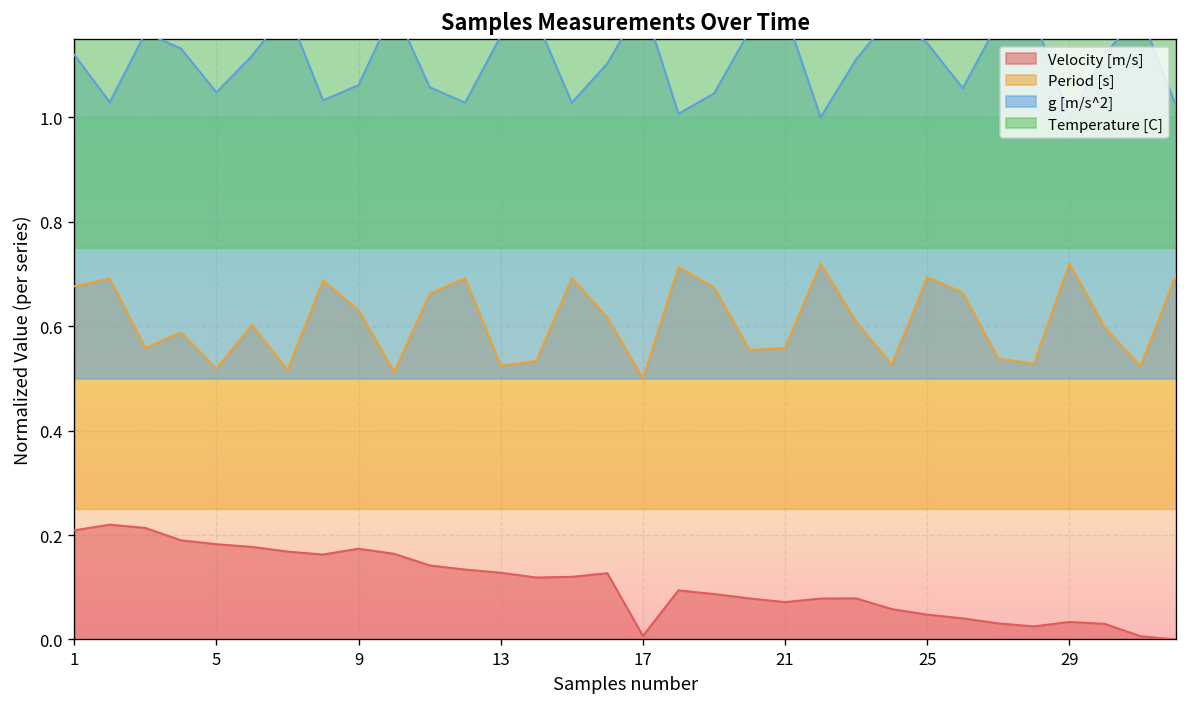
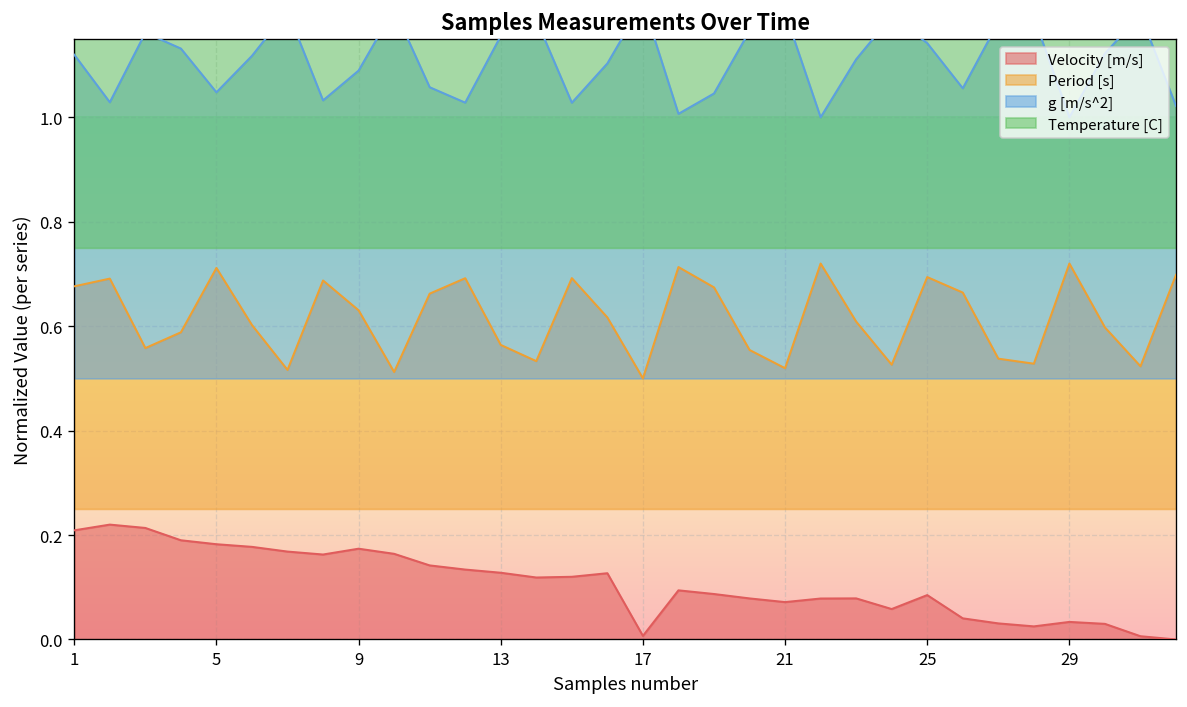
Period [s], 5: 0.52 -> 0.71
g [m/s^2], 9: 1.06 -> 1.09
Period [s], 13: 0.52 -> 0.56
Period [s], 21: 0.56 -> 0.52
Velocity [m/s], 25: 0.05 -> 0.09
